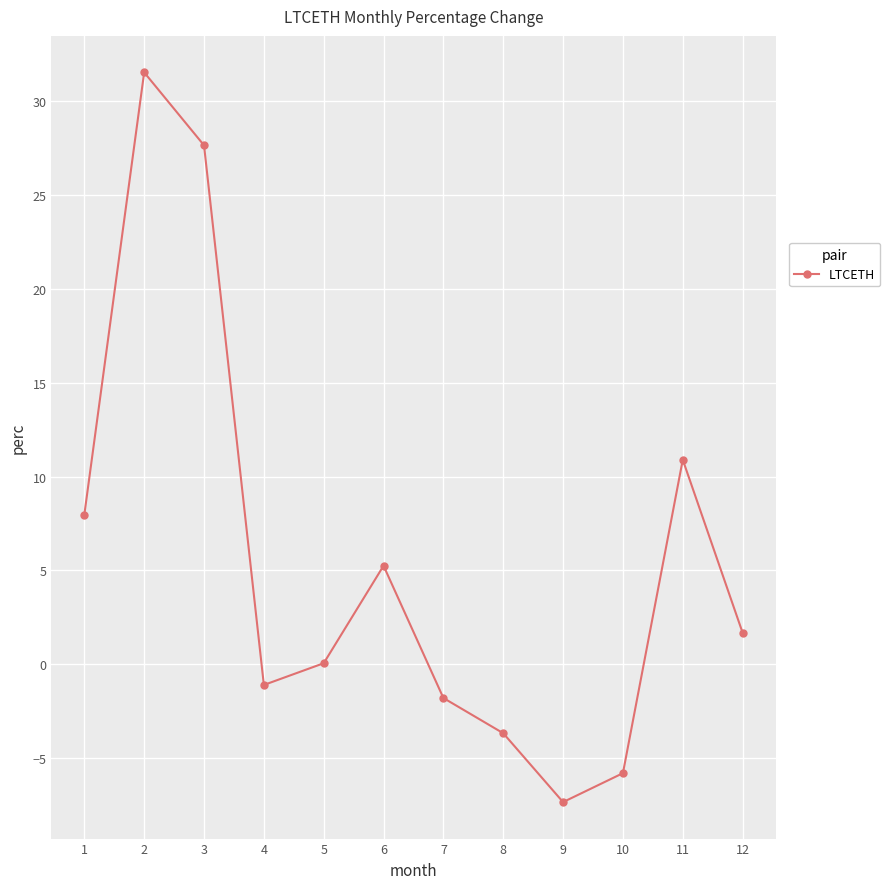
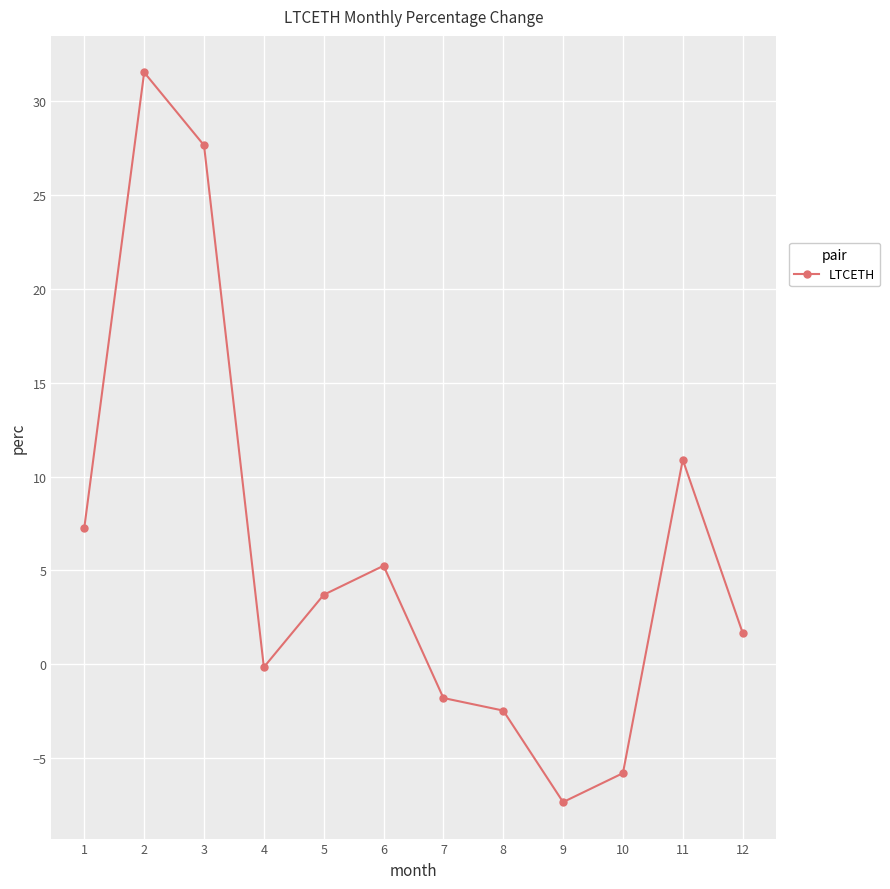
1: 8.0 -> 7.3
4: -1.1 -> -0.2
5: 0.1 -> 3.7
8: -3.7 -> -2.5
